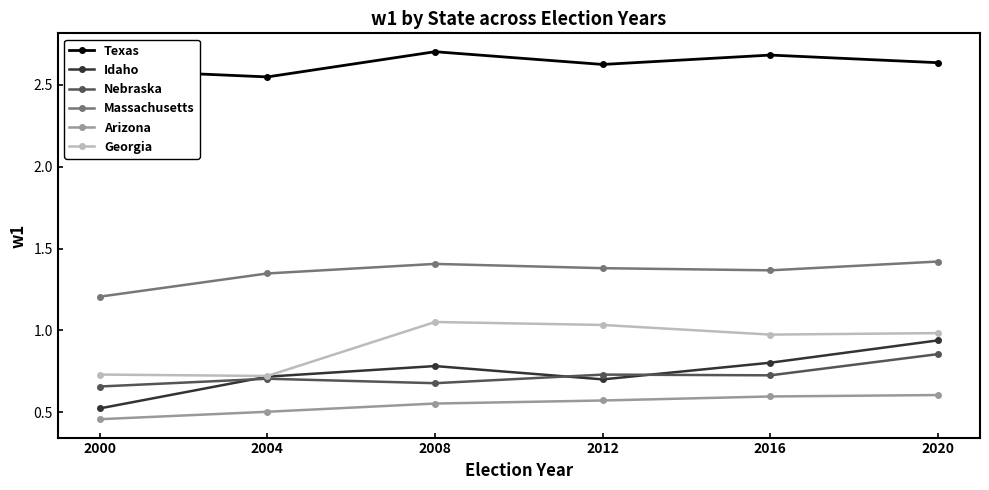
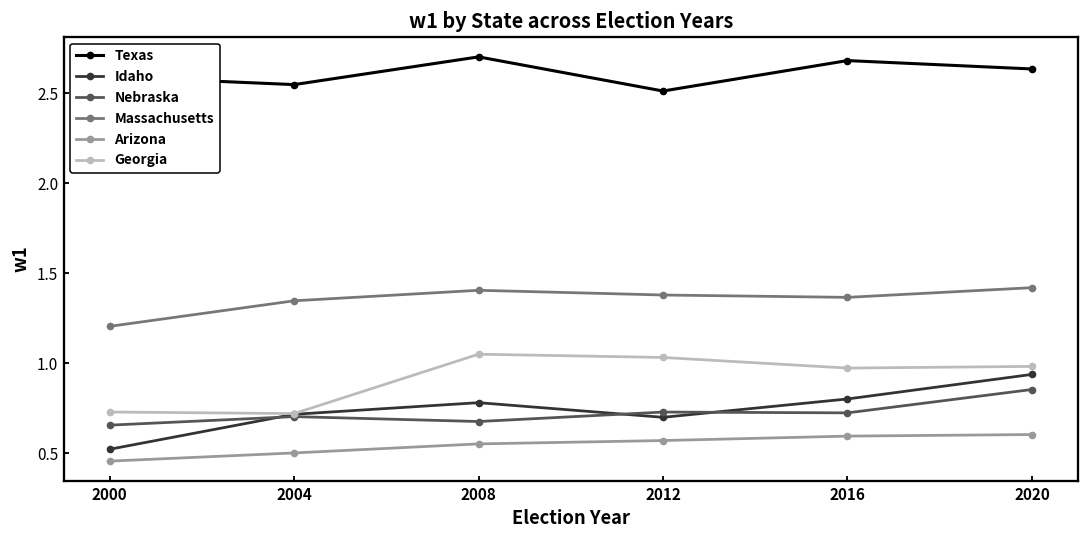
Texas, 2012: 2.62 -> 2.51
